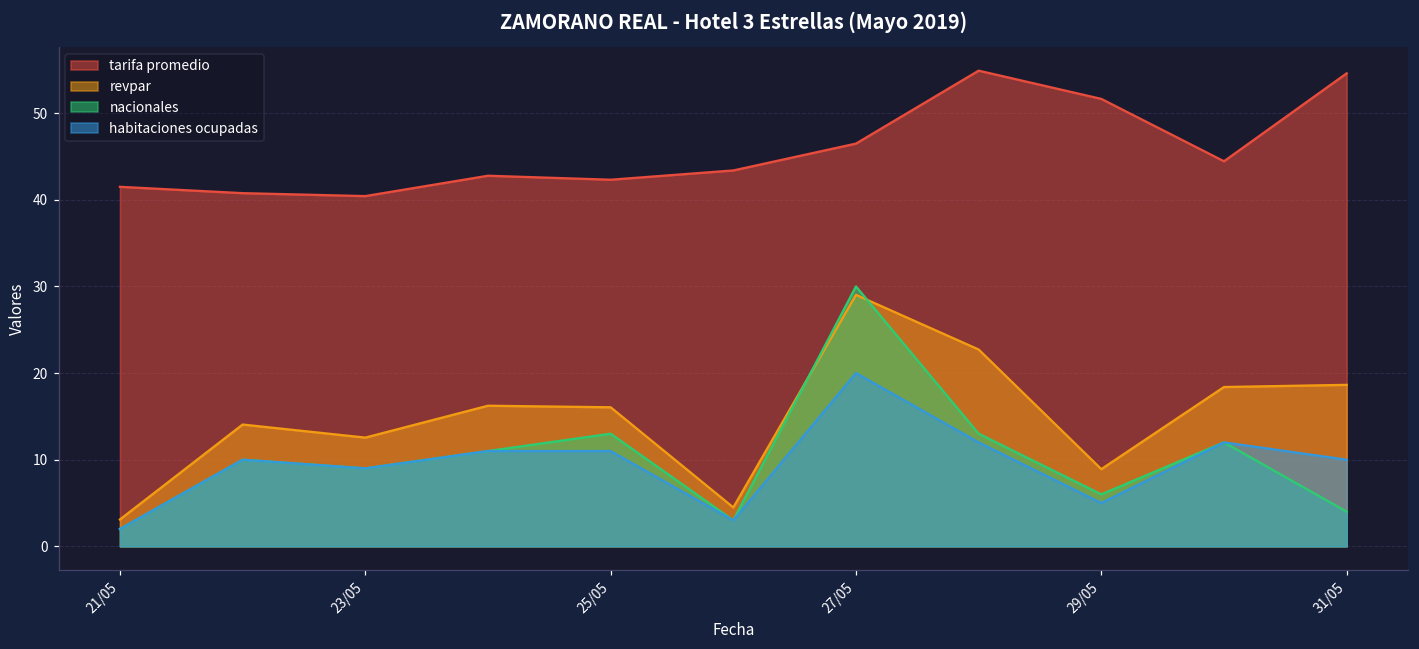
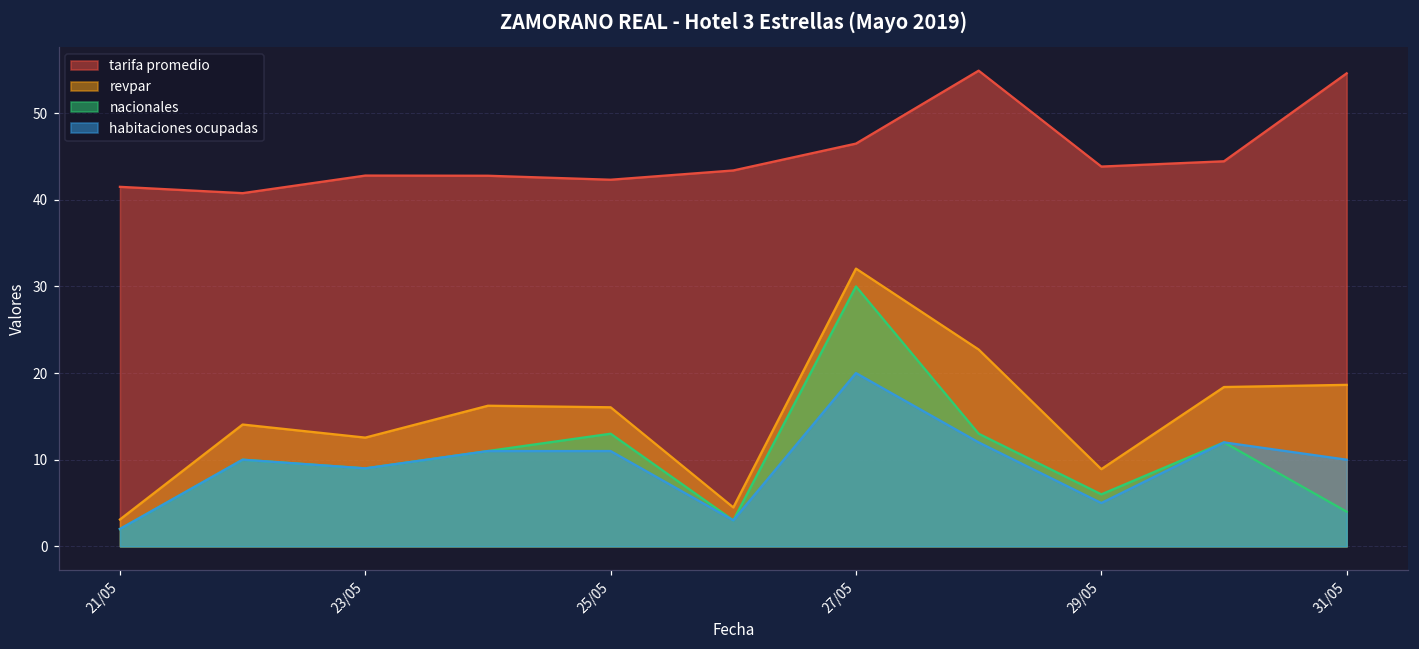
tarifa promedio, 23/05: 40 -> 43
revpar, 27/05: 29 -> 32
tarifa promedio, 29/05: 52 -> 44
